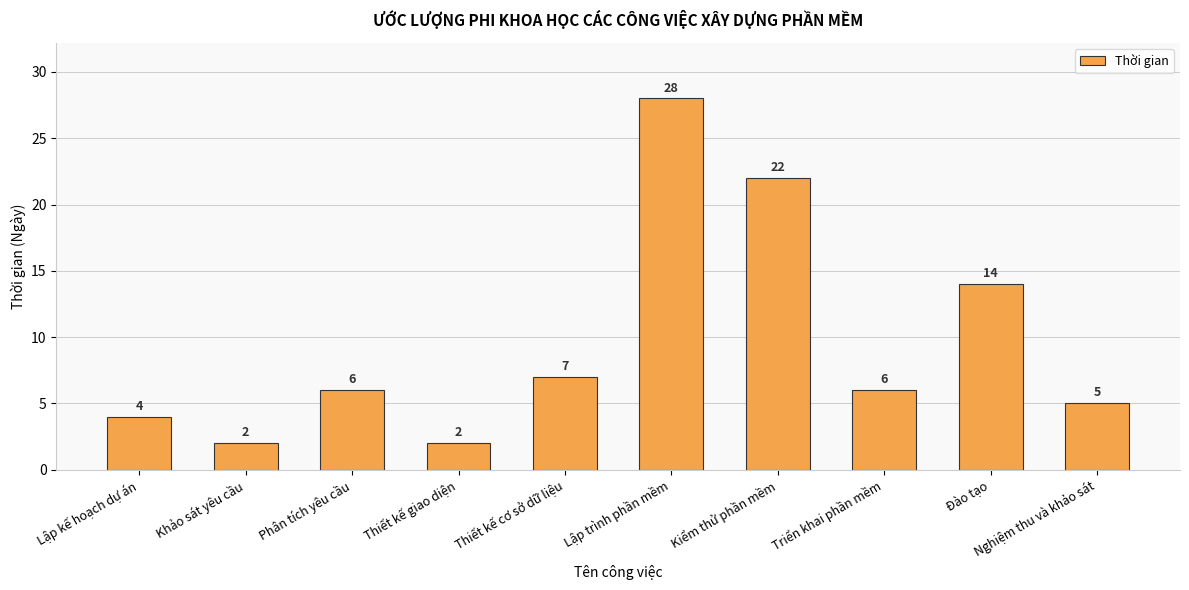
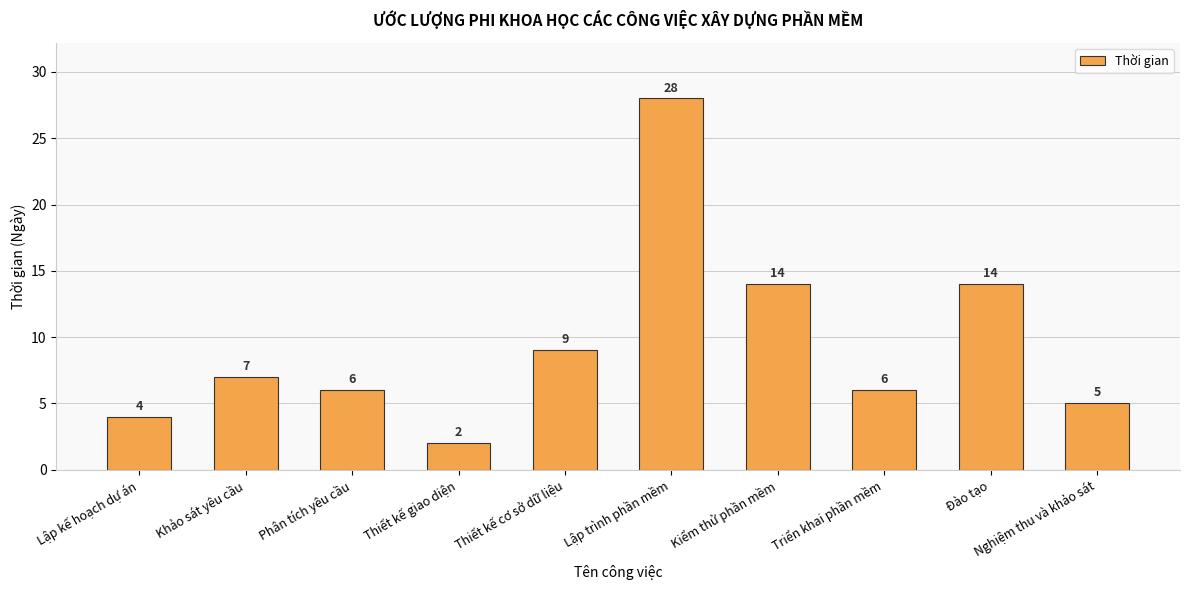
Khảo sát yêu cầu: 2 -> 7
Thiết kế cơ sở dữ liệu: 7 -> 9
Kiểm thử phần mềm: 22 -> 14
